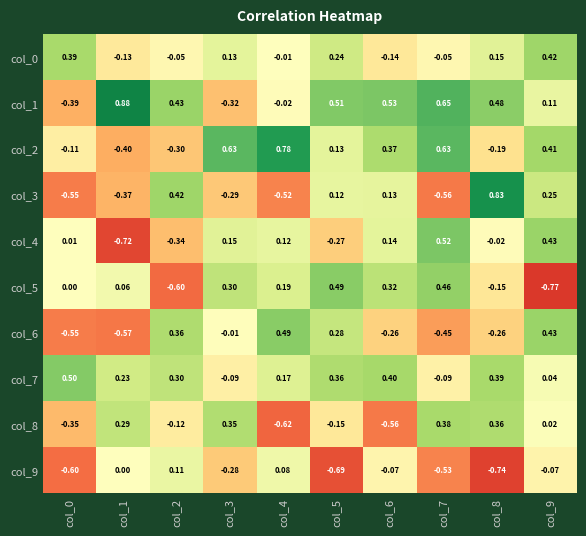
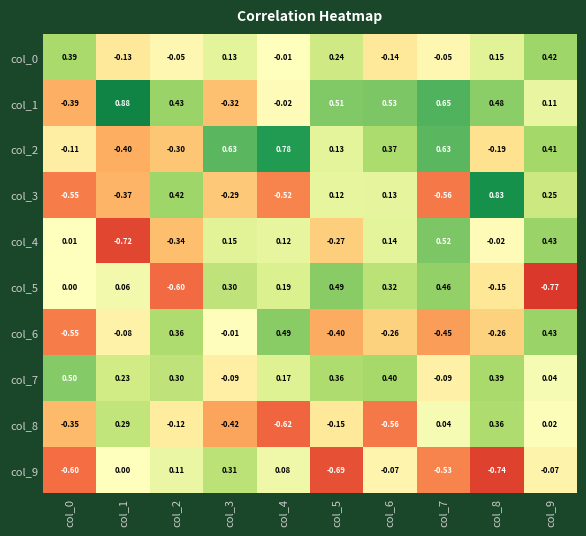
col_6, col_1: -0.57 -> -0.08
col_6, col_5: 0.28 -> -0.40
col_8, col_3: 0.35 -> -0.42
col_8, col_7: 0.38 -> 0.04
col_9, col_3: -0.28 -> 0.31
